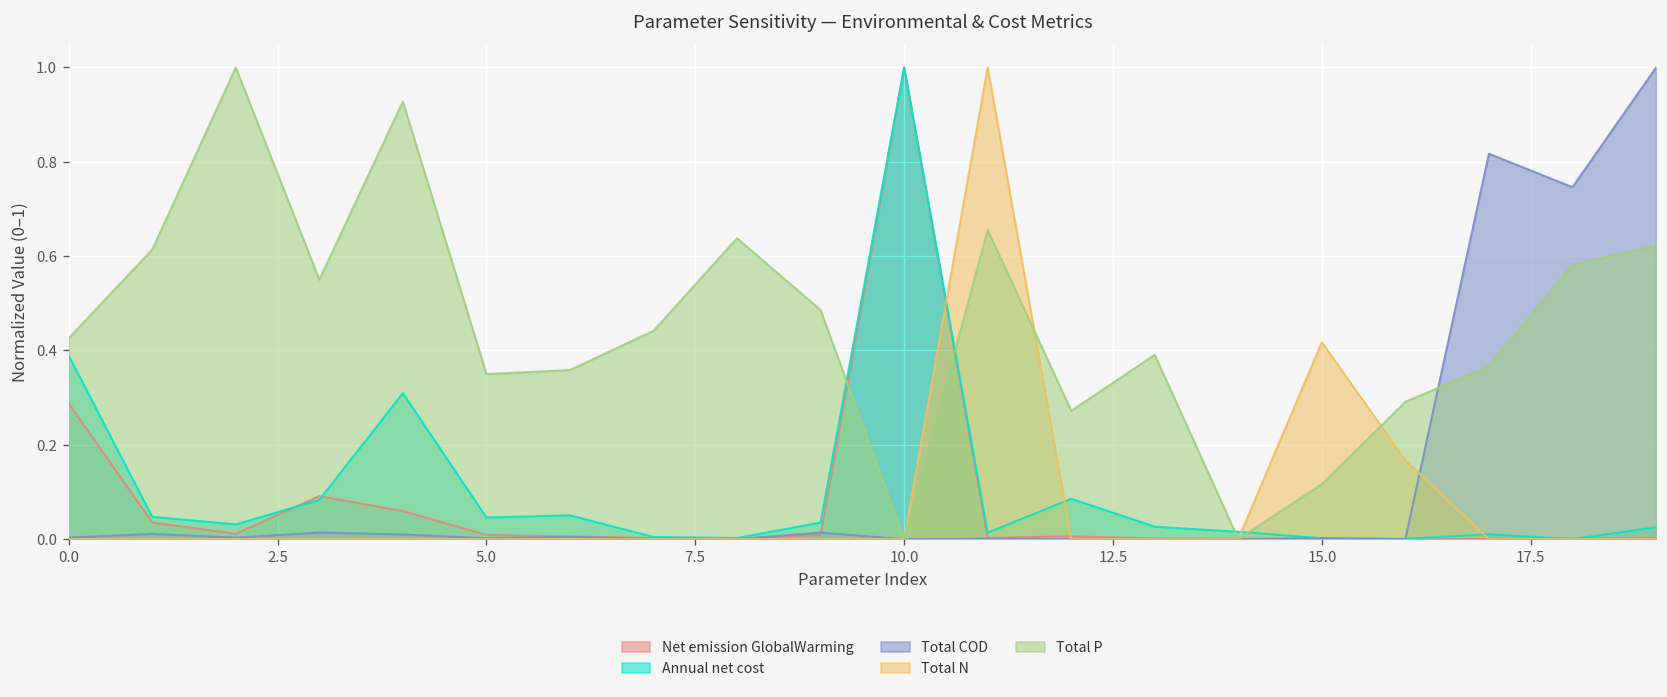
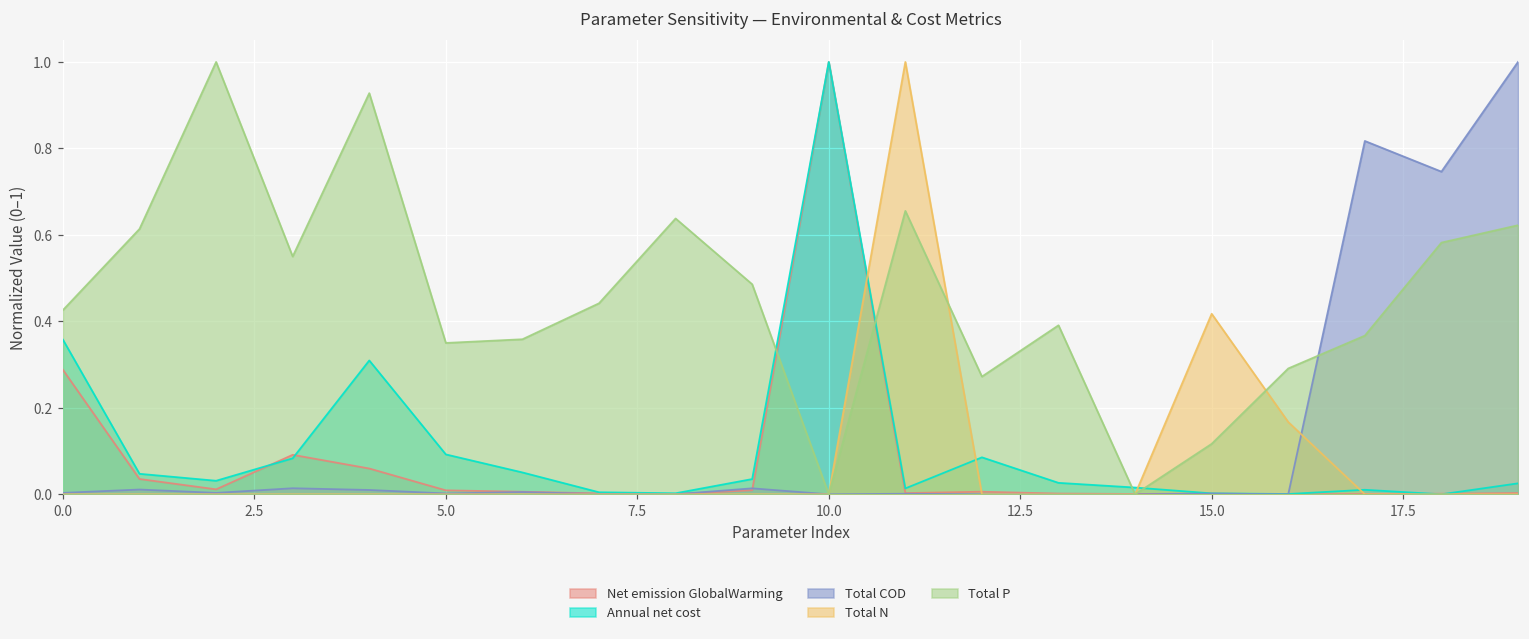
Annual net cost, 0.0: 0.39 -> 0.36
Annual net cost, 5.0: 0.05 -> 0.09
